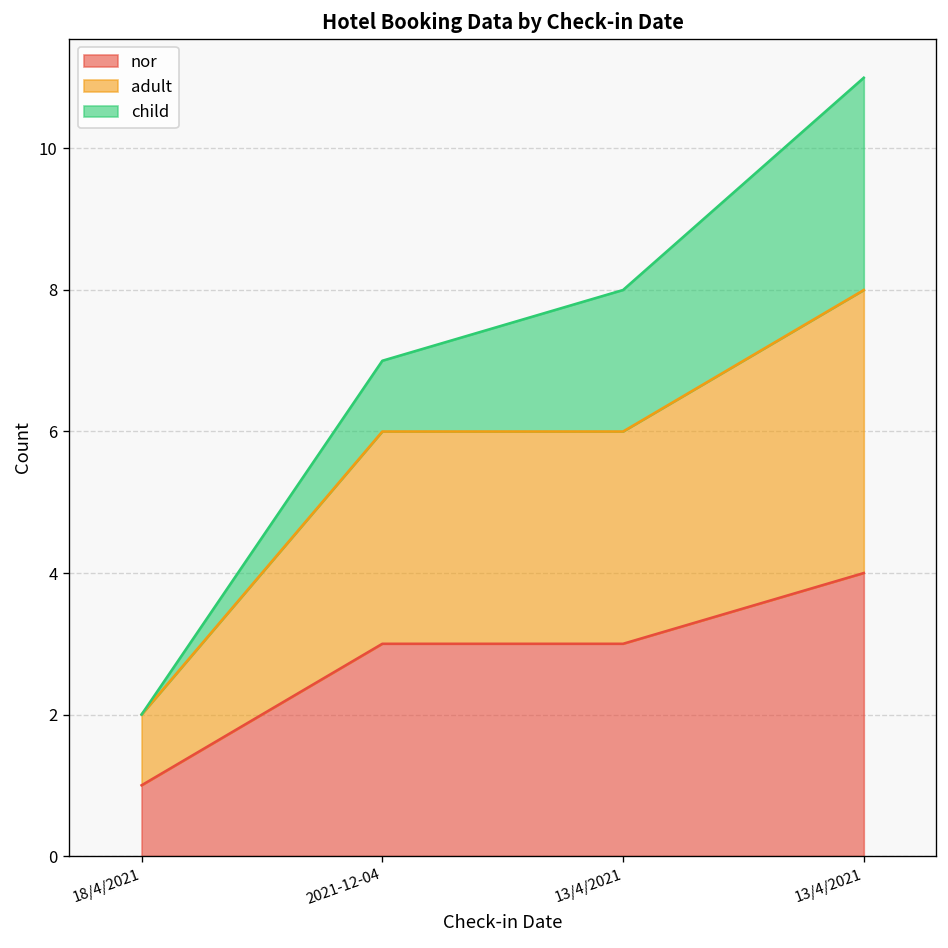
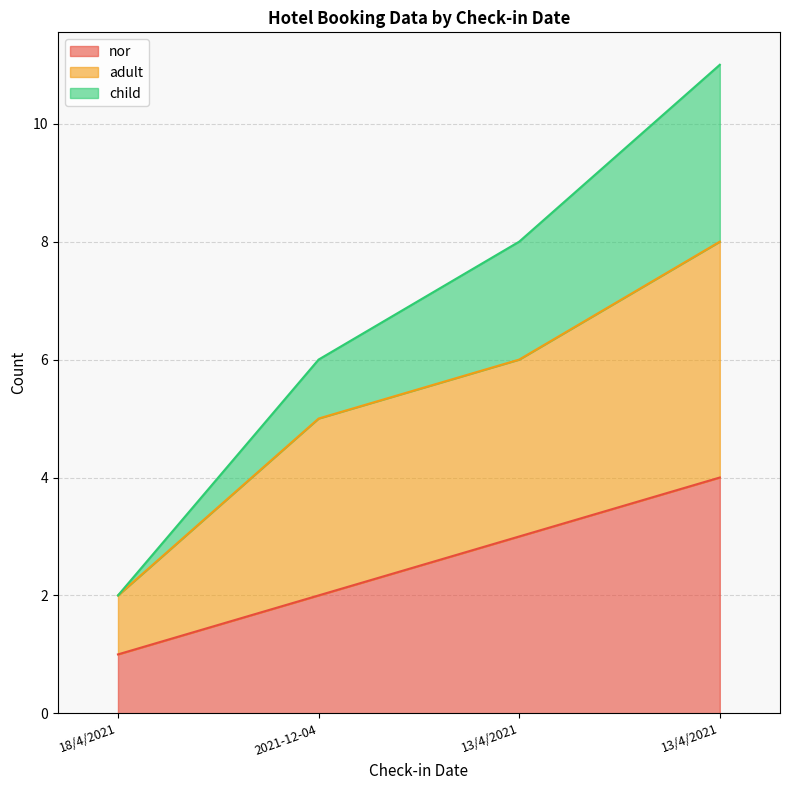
nor, 2021-12-04: 3 -> 2
